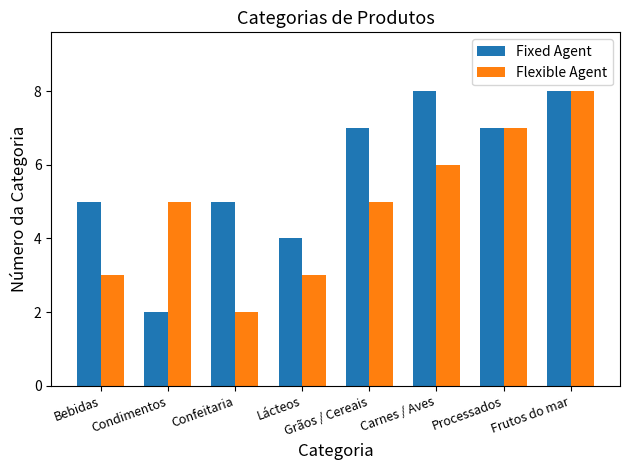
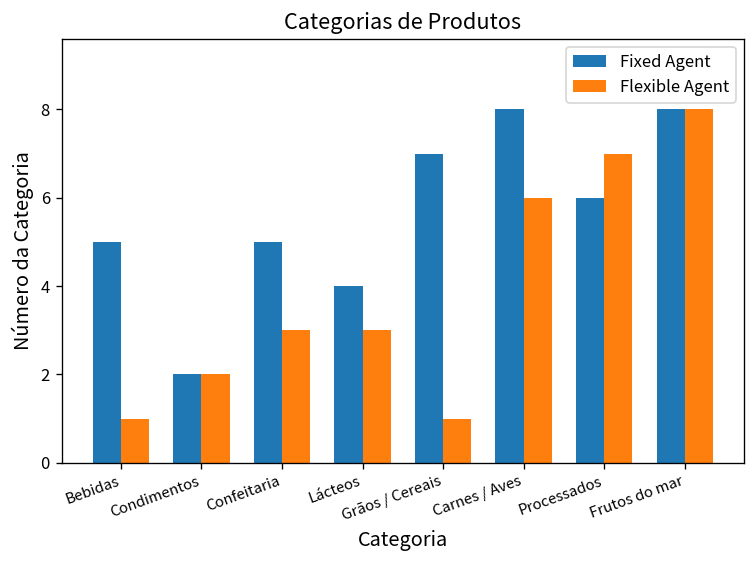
Flexible Agent, Bebidas: 3 -> 1
Flexible Agent, Condimentos: 5 -> 2
Flexible Agent, Confeitaria: 2 -> 3
Flexible Agent, Grãos / Cereais: 5 -> 1
Fixed Agent, Processados: 7 -> 6
